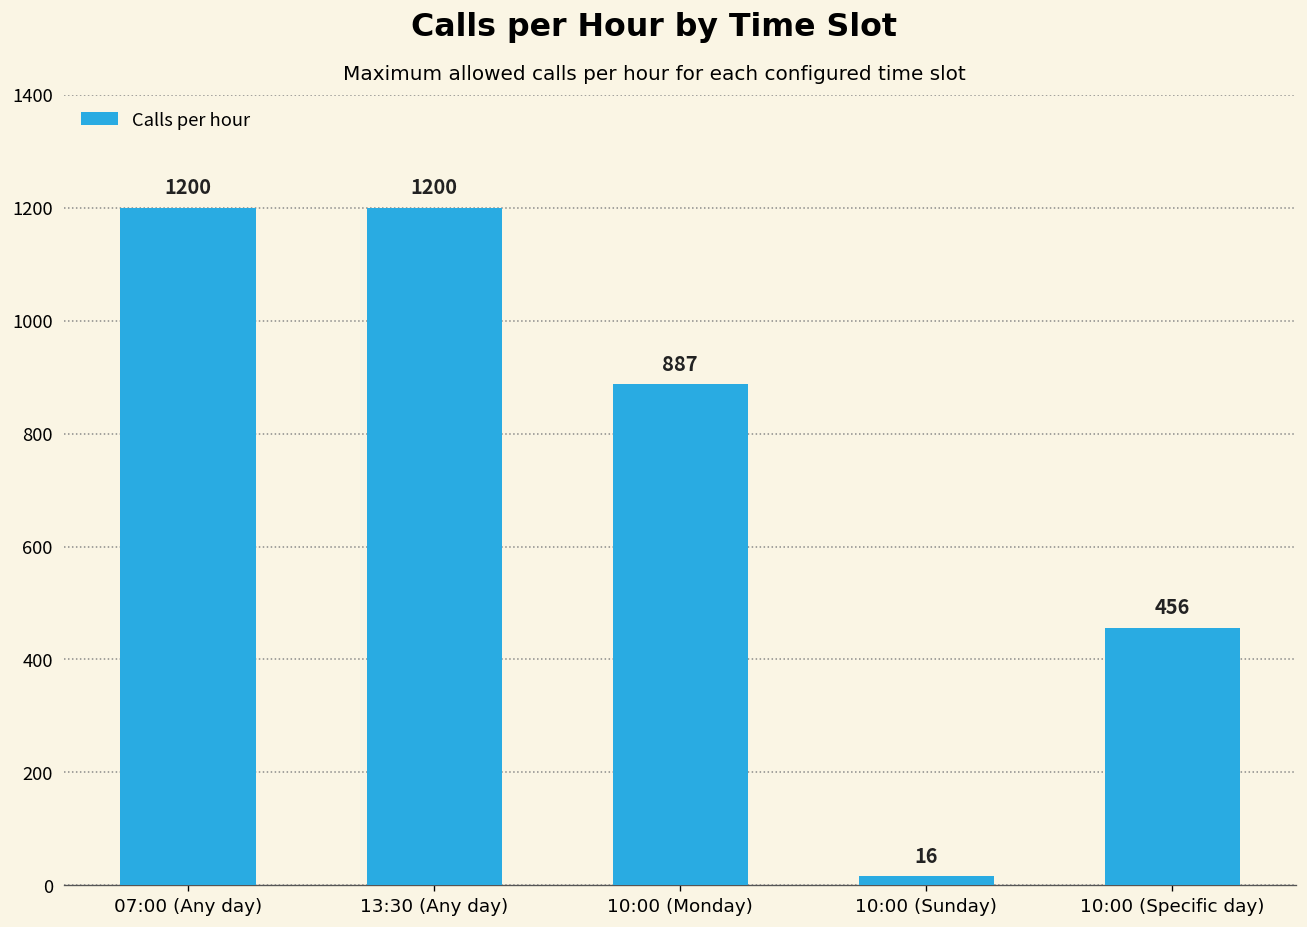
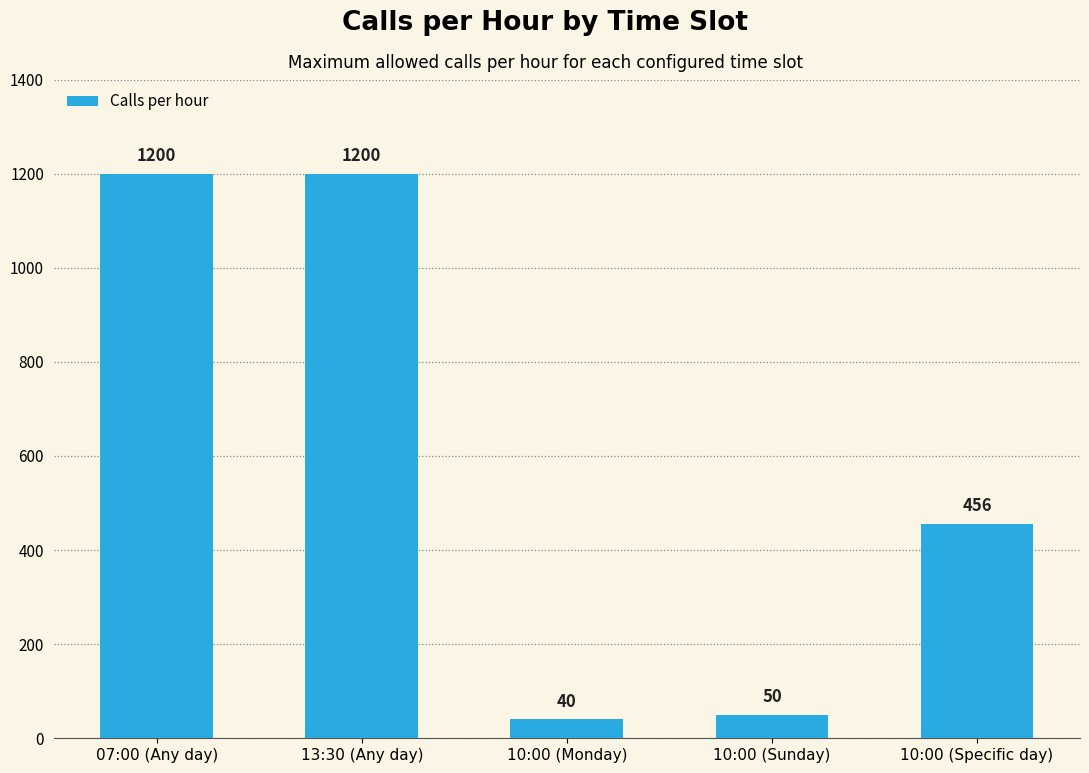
10:00 (Monday): 887 -> 40
10:00 (Sunday): 16 -> 50
